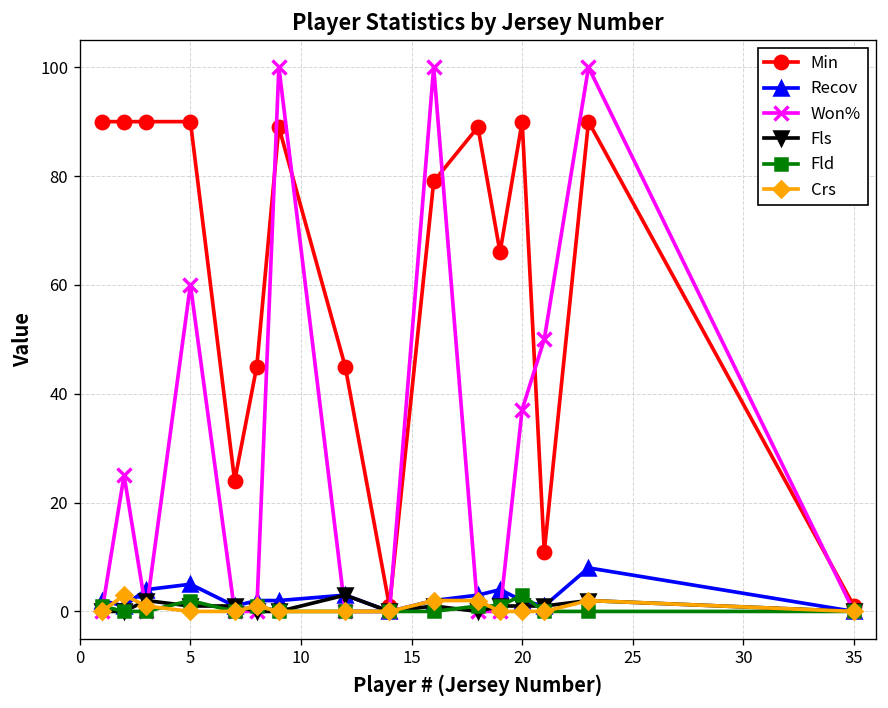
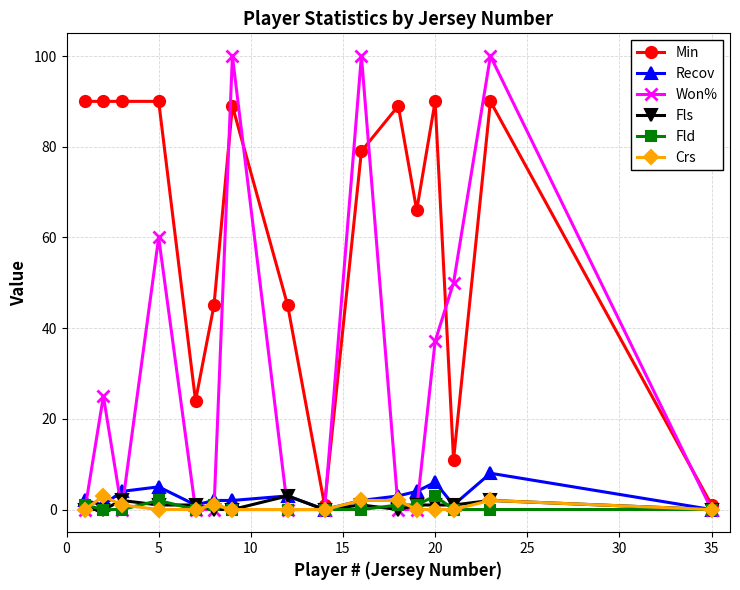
Recov, 20: 2 -> 6
